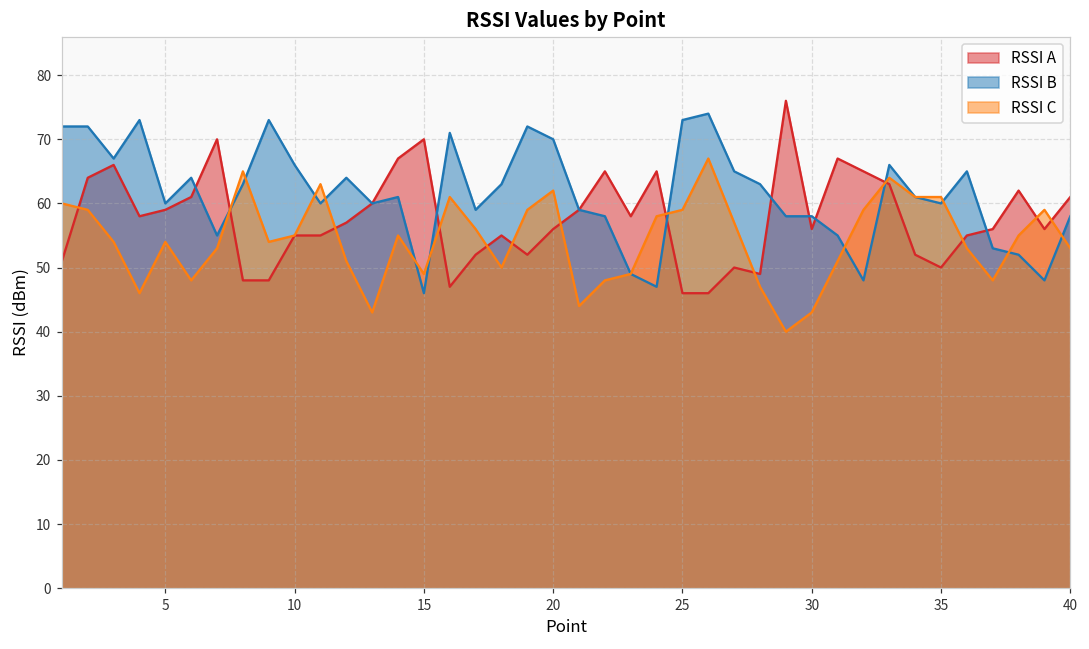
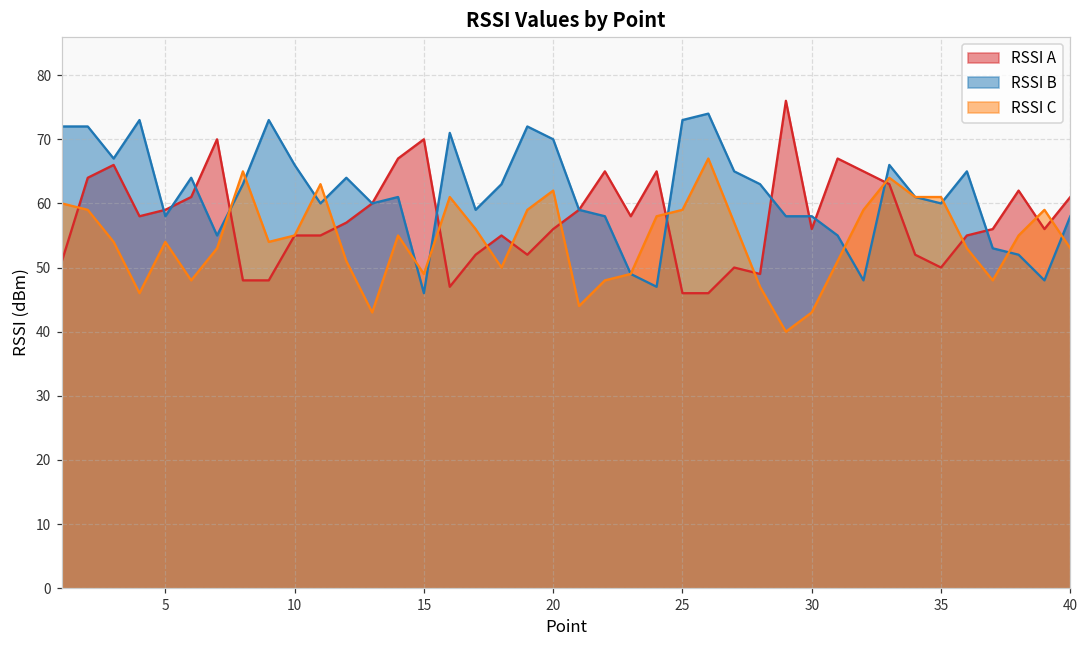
RSSI B, 5: 60 -> 58
